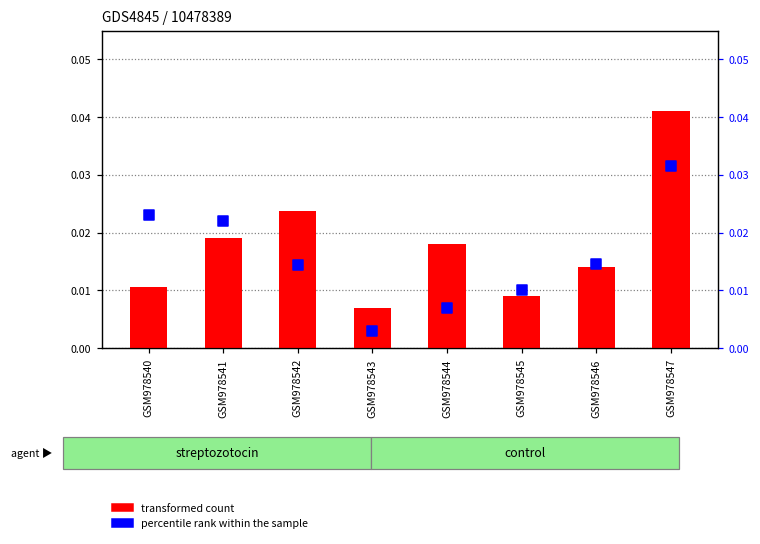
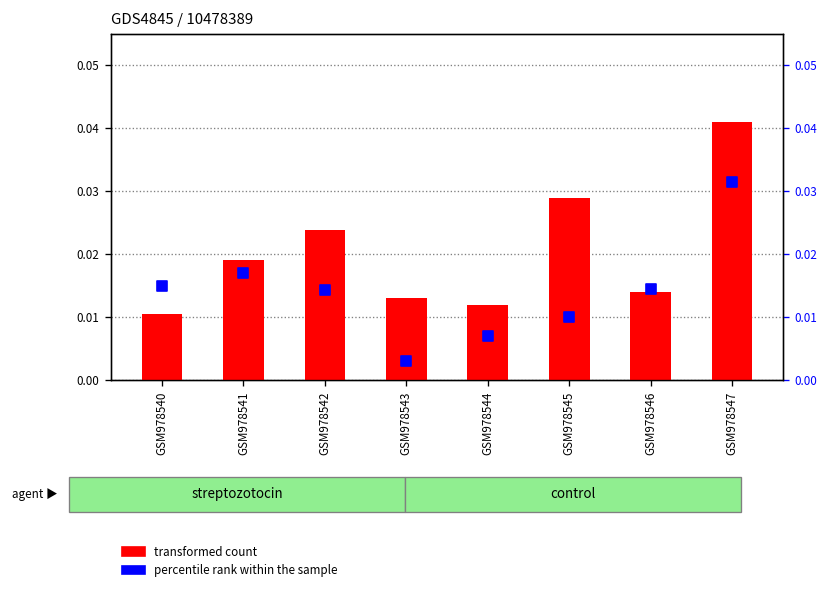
transformed count, GSM978543: 0.007 -> 0.013
transformed count, GSM978544: 0.018 -> 0.012
transformed count, GSM978545: 0.009 -> 0.029
percentile rank within the sample, GSM978540: 0.023 -> 0.015
percentile rank within the sample, GSM978541: 0.022 -> 0.017
